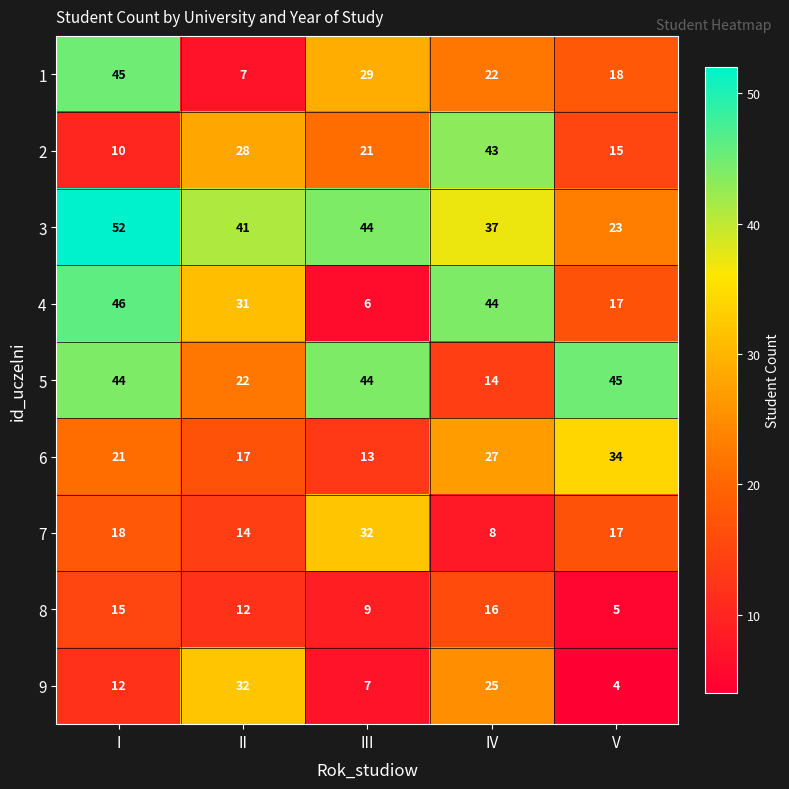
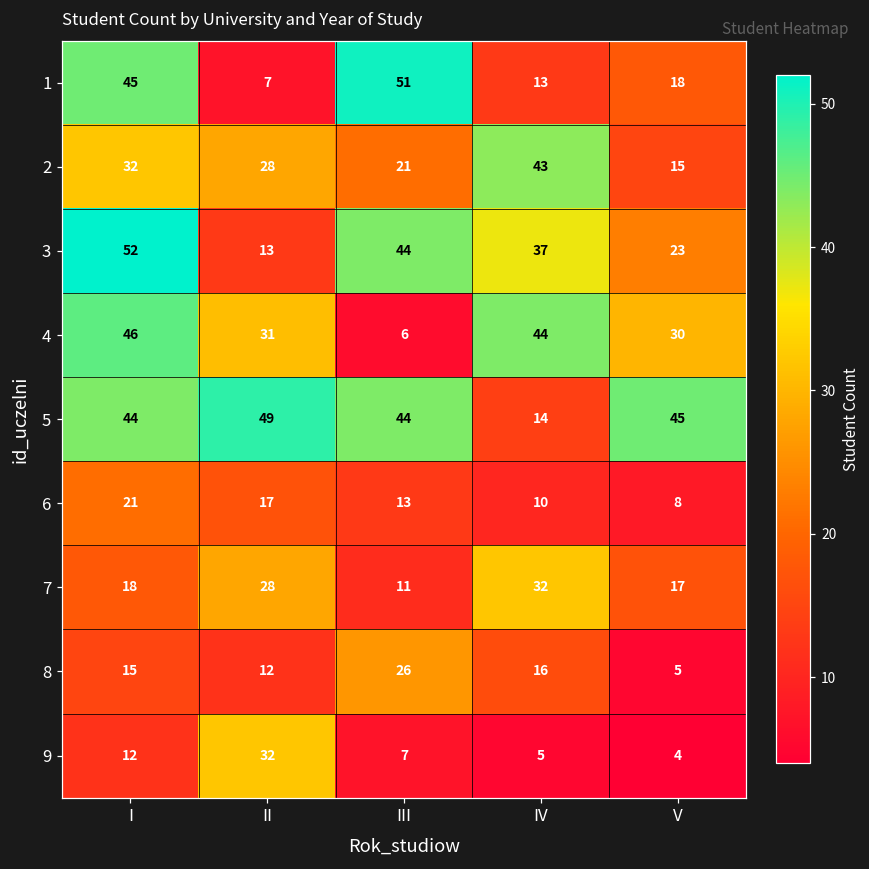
1, III: 29 -> 51
1, IV: 22 -> 13
2, I: 10 -> 32
3, II: 41 -> 13
4, V: 17 -> 30
5, II: 22 -> 49
6, IV: 27 -> 10
6, V: 34 -> 8
7, II: 14 -> 28
7, III: 32 -> 11
7, IV: 8 -> 32
8, III: 9 -> 26
9, IV: 25 -> 5
